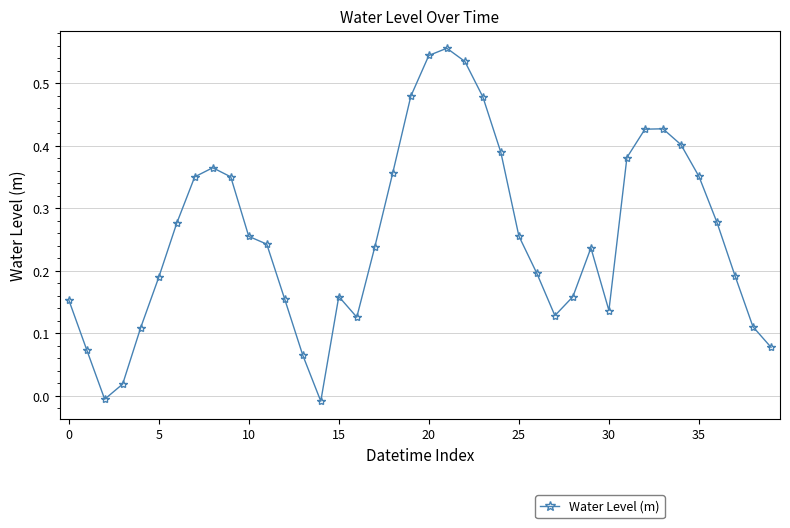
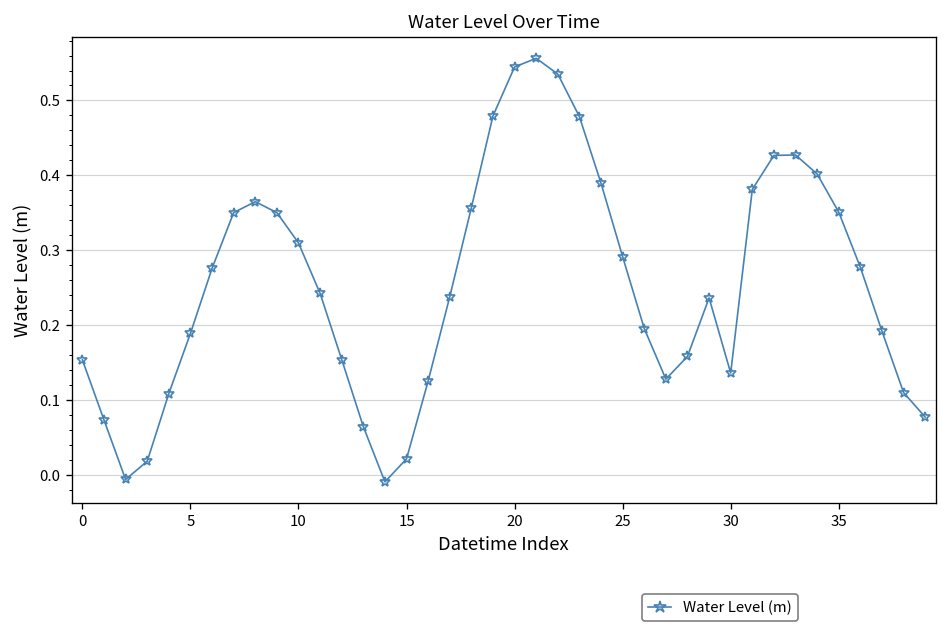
10: 0.26 -> 0.31
15: 0.16 -> 0.02
25: 0.26 -> 0.29
